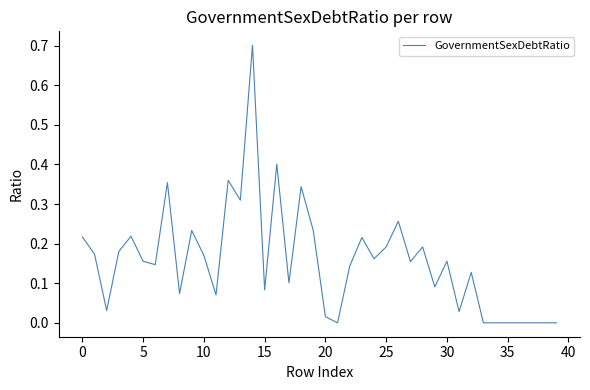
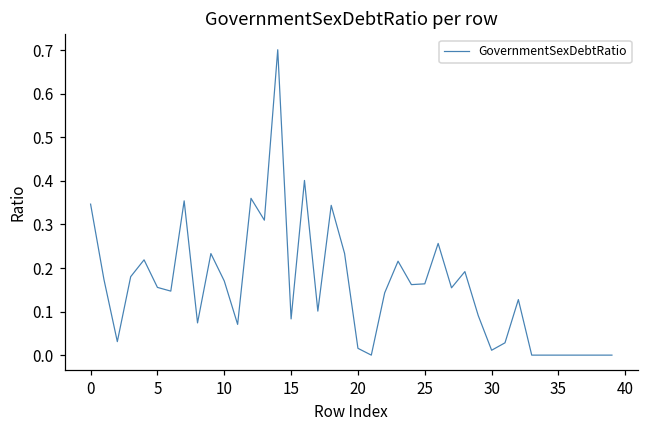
0: 0.22 -> 0.35
25: 0.19 -> 0.16
30: 0.16 -> 0.01
